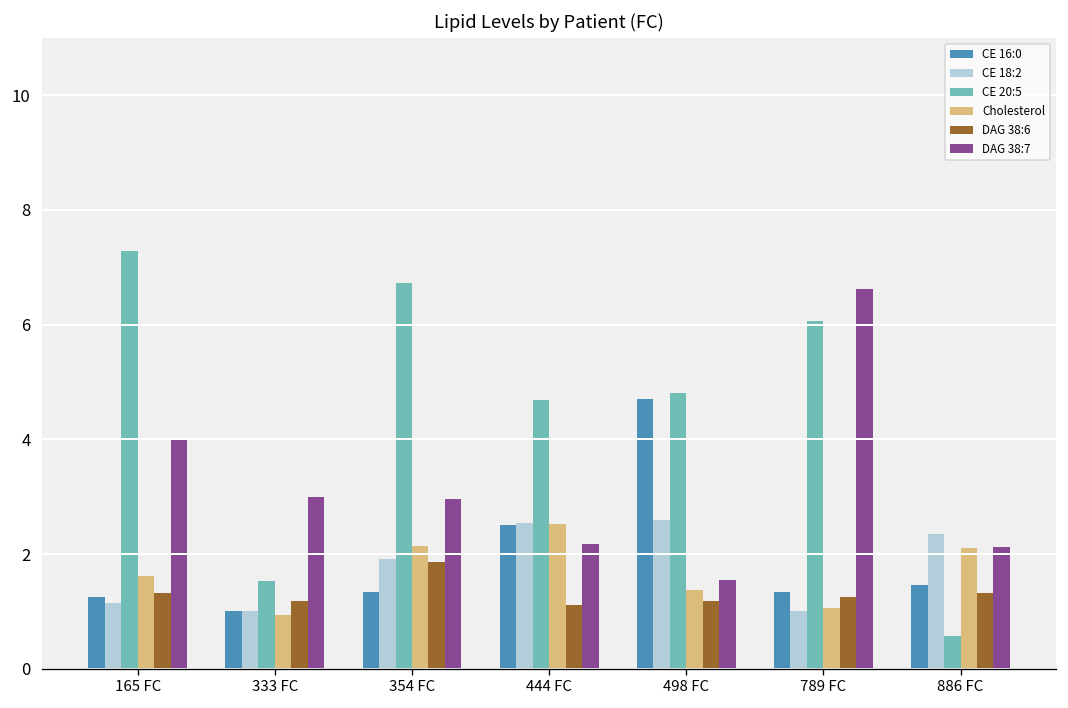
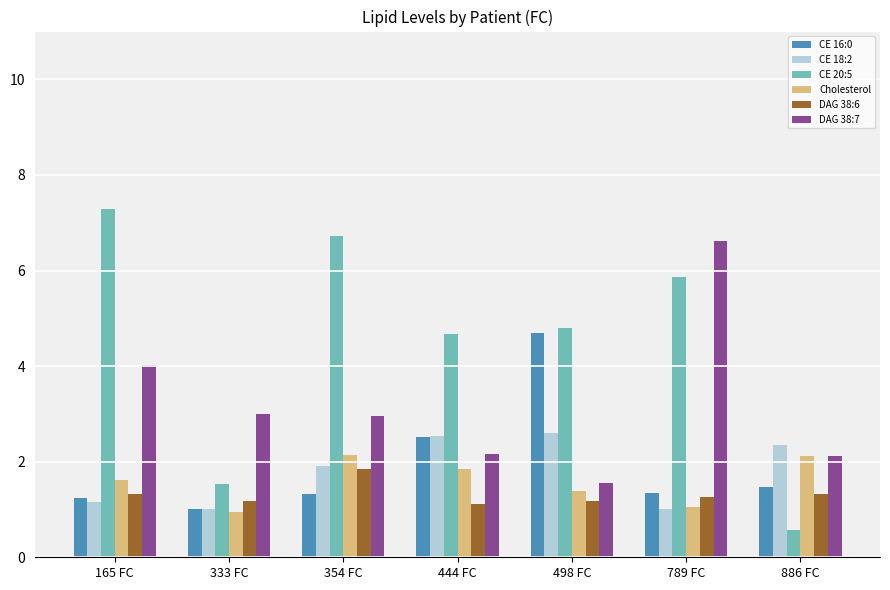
Cholesterol, 444 FC: 2.5 -> 1.9
CE 20:5, 789 FC: 6.1 -> 5.9
